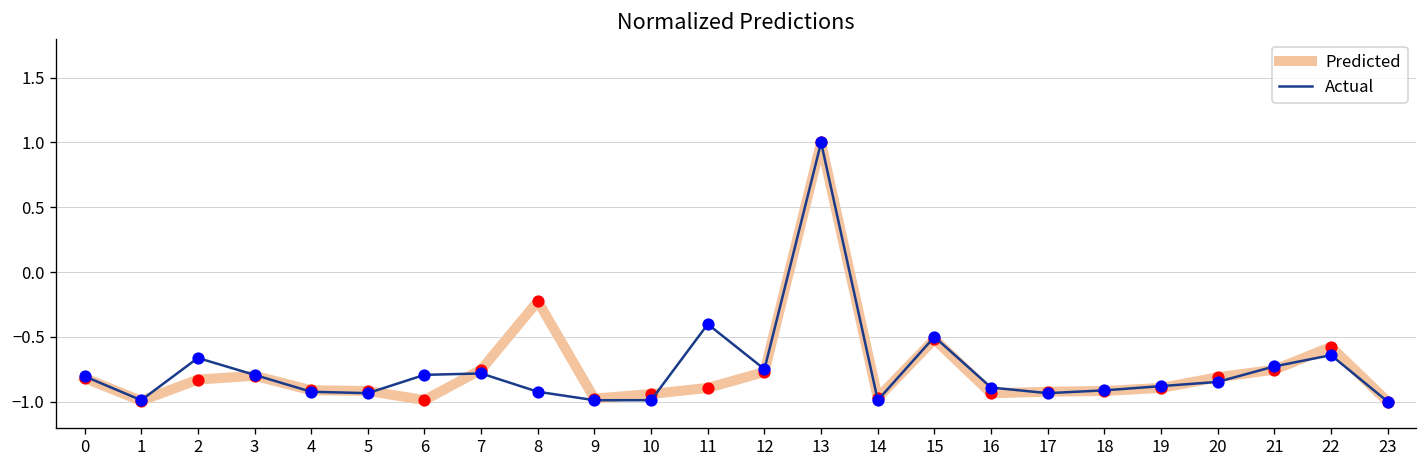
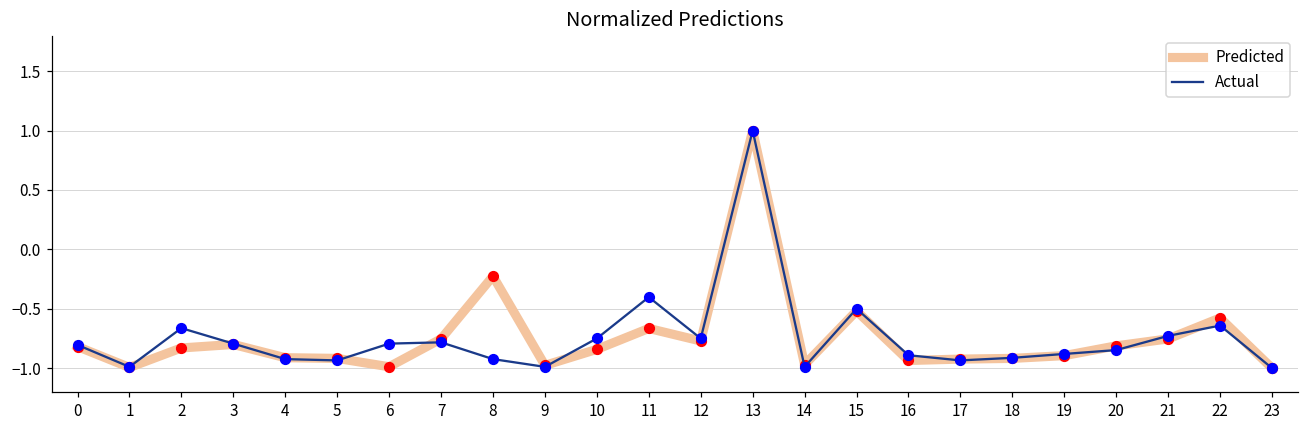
Predicted, 10: -0.94 -> -0.84
Actual, 10: -0.99 -> -0.75
Predicted, 11: -0.89 -> -0.67
